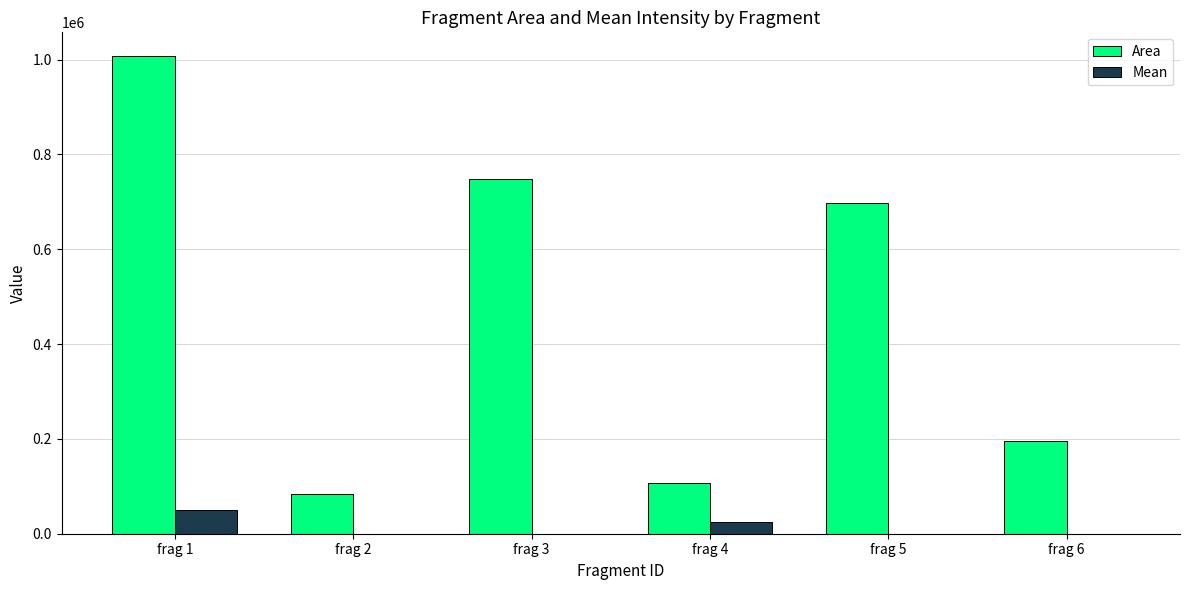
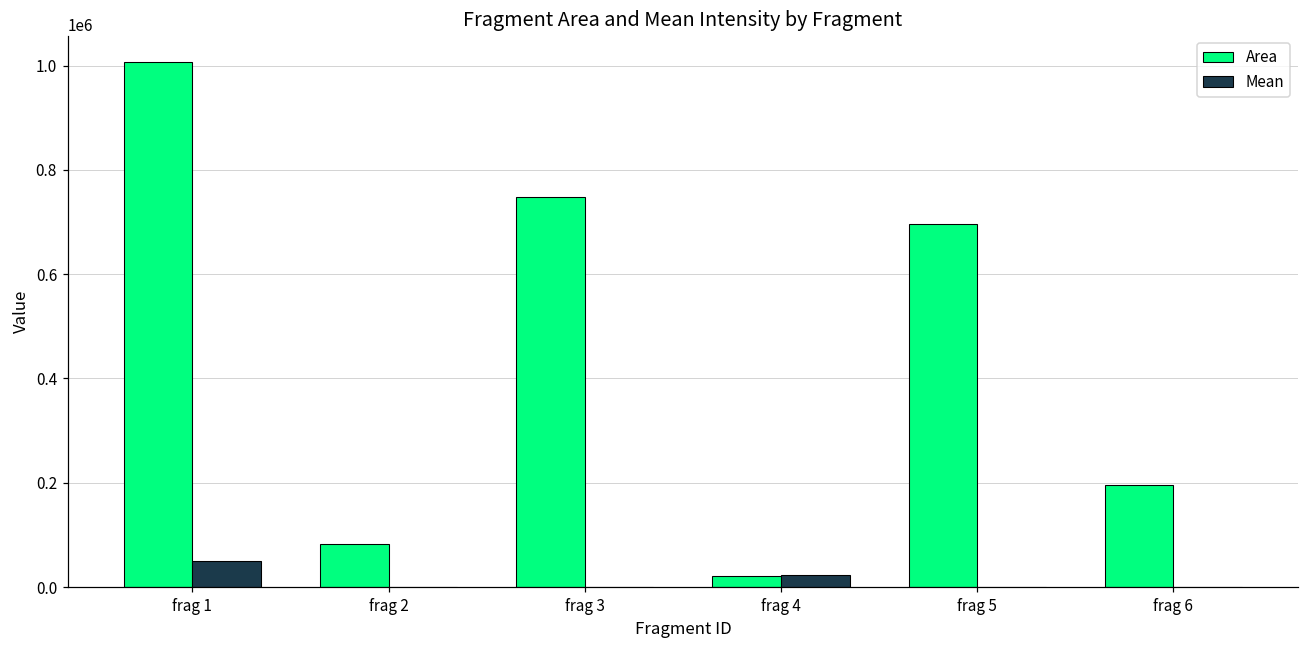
Area, frag 4: 110000 -> 20000
